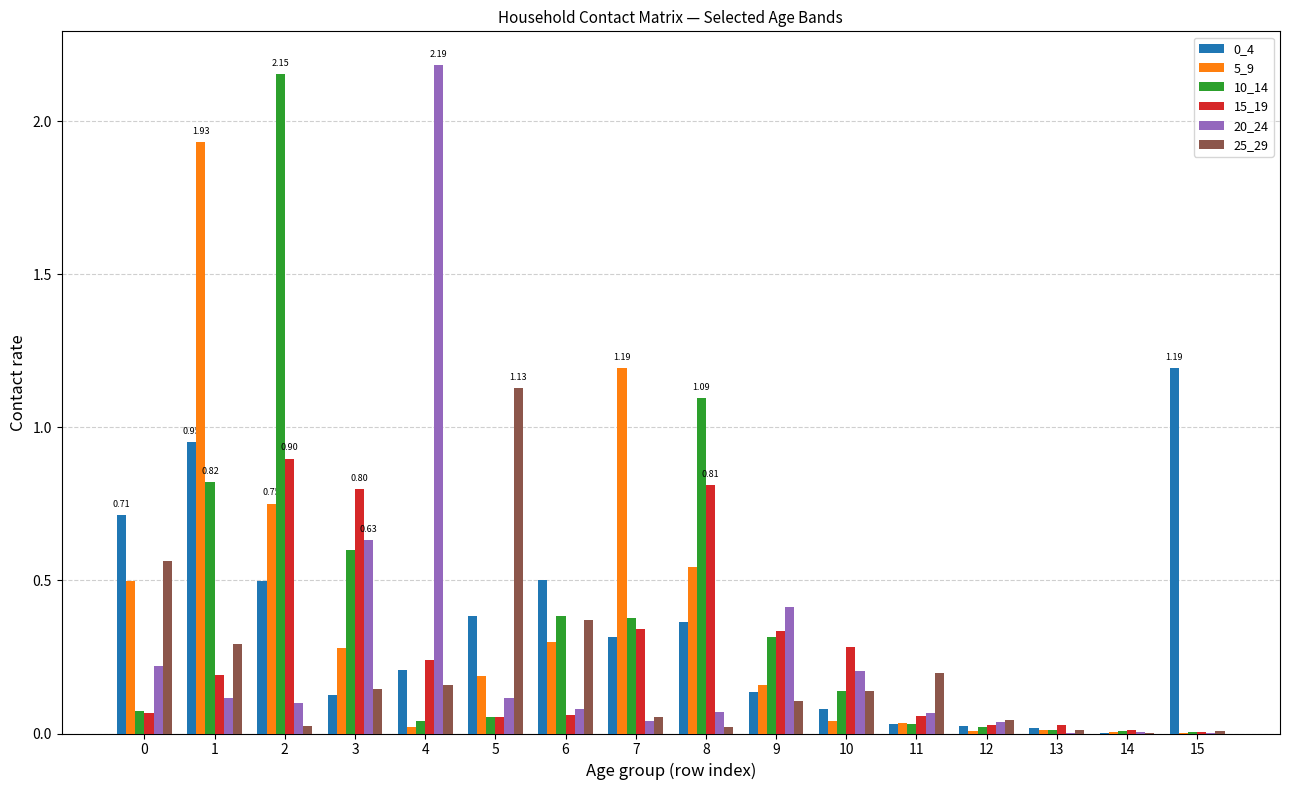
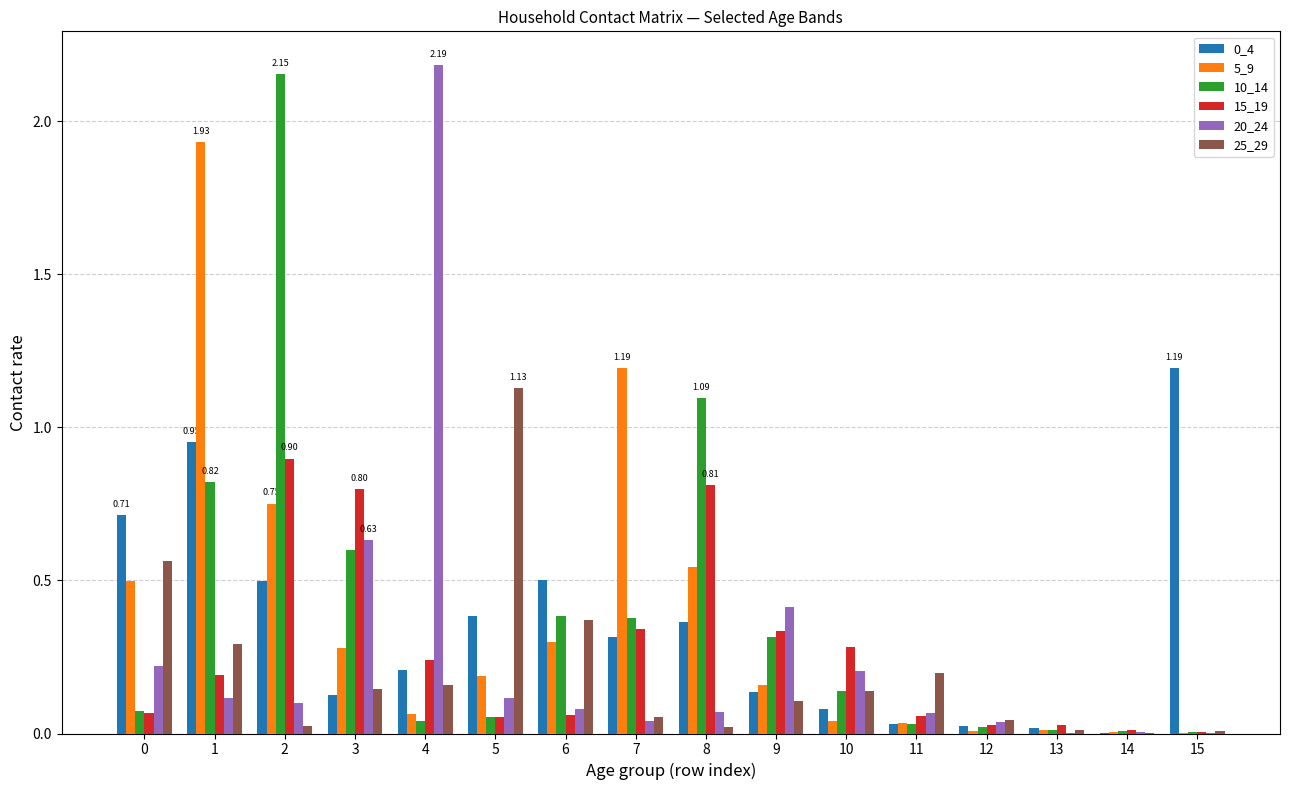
5_9, 4: 0.02 -> 0.06
